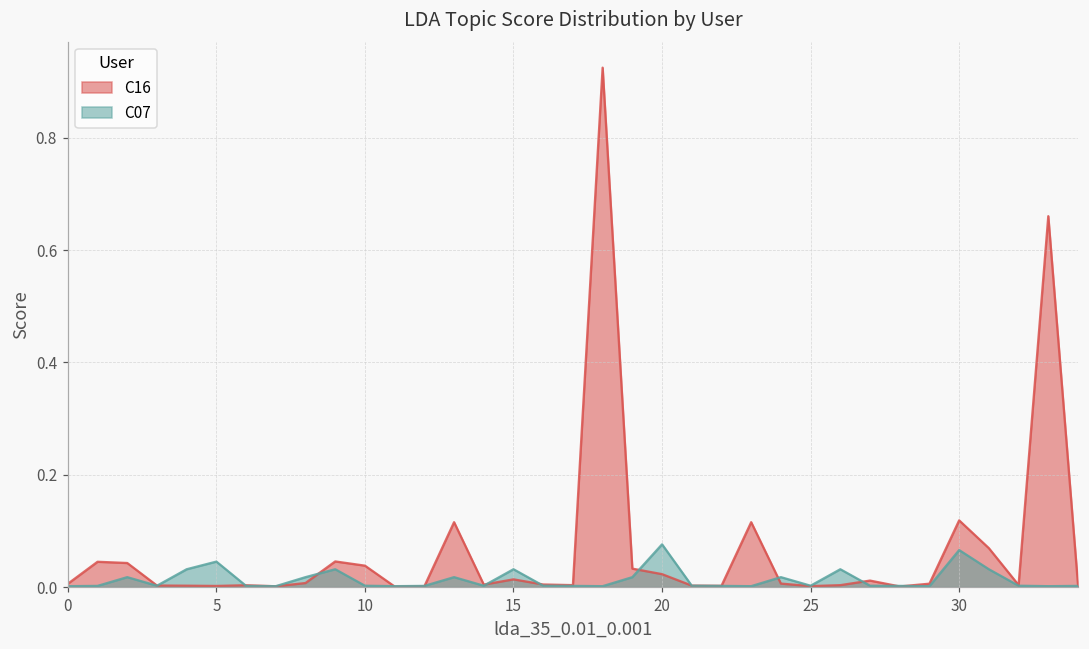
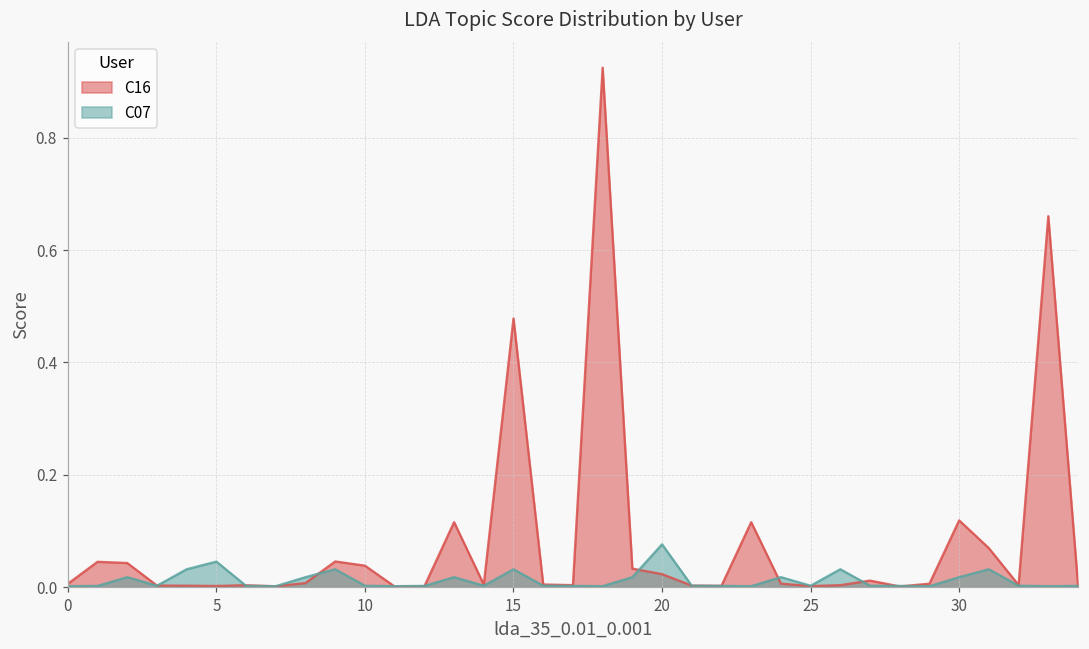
C16, 15: 0.01 -> 0.48
C07, 30: 0.07 -> 0.02
